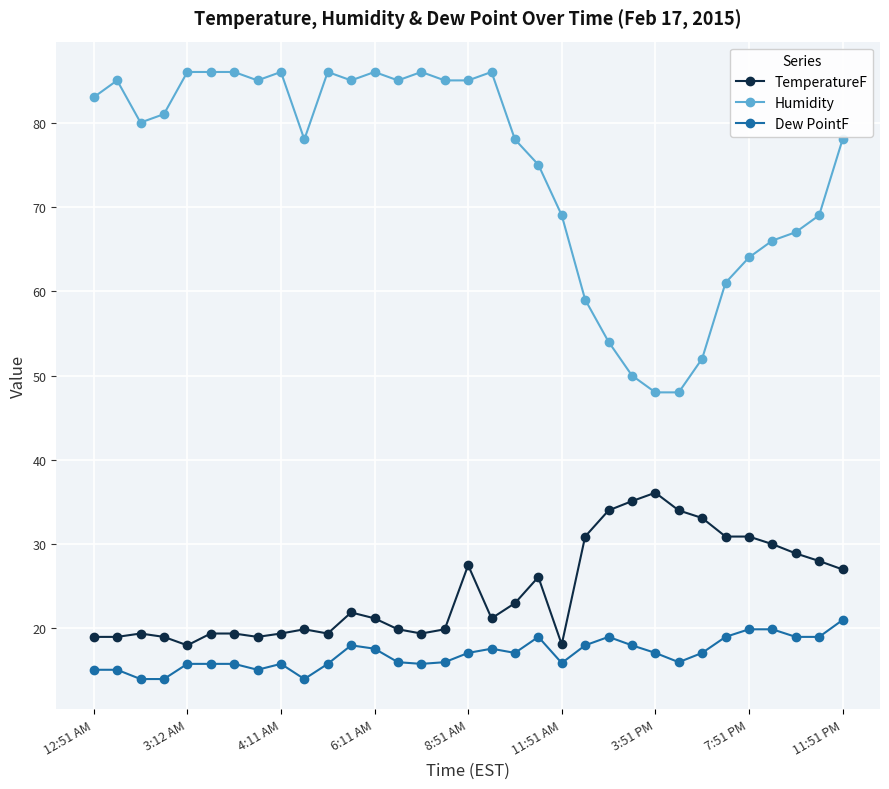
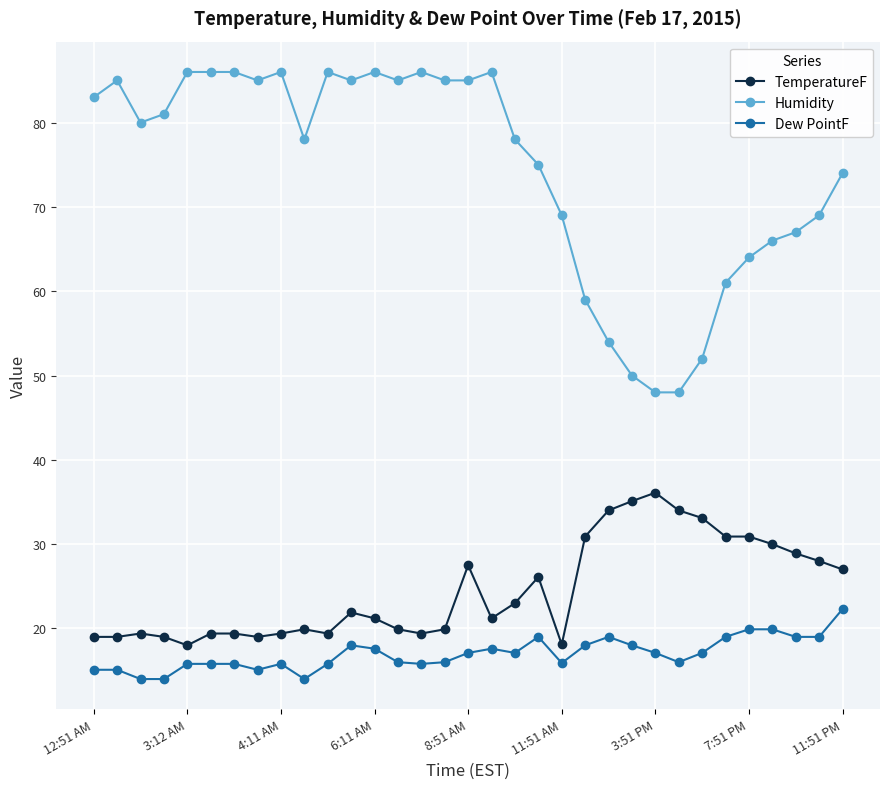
Humidity, 11:51 PM: 78 -> 74
Dew PointF, 11:51 PM: 21 -> 22
